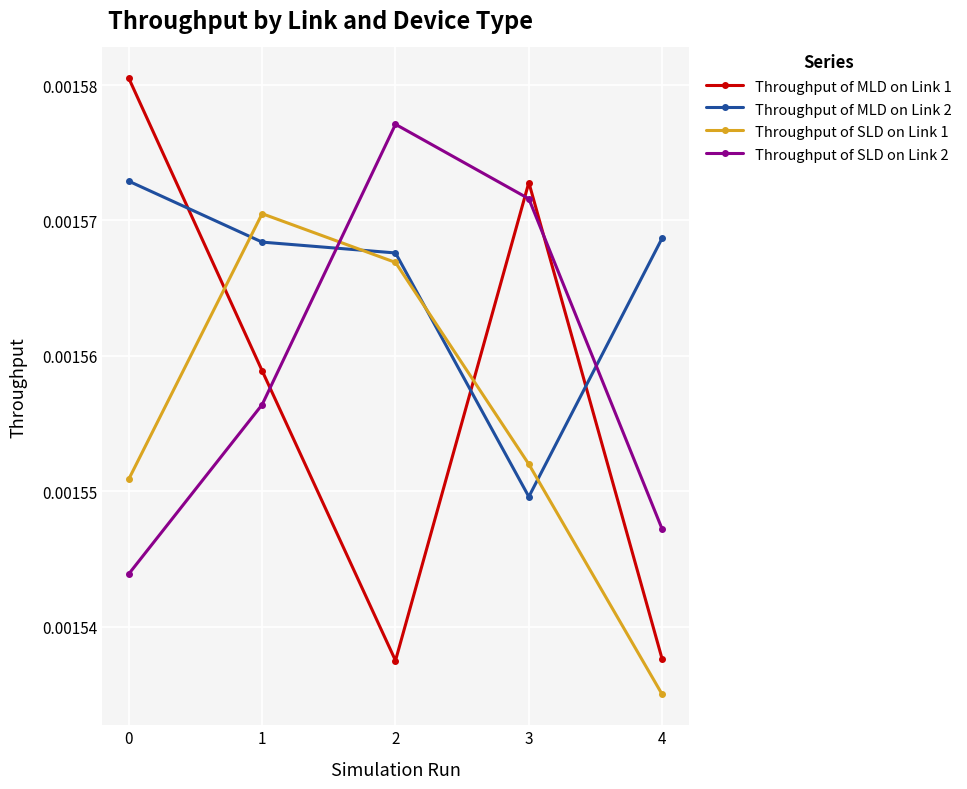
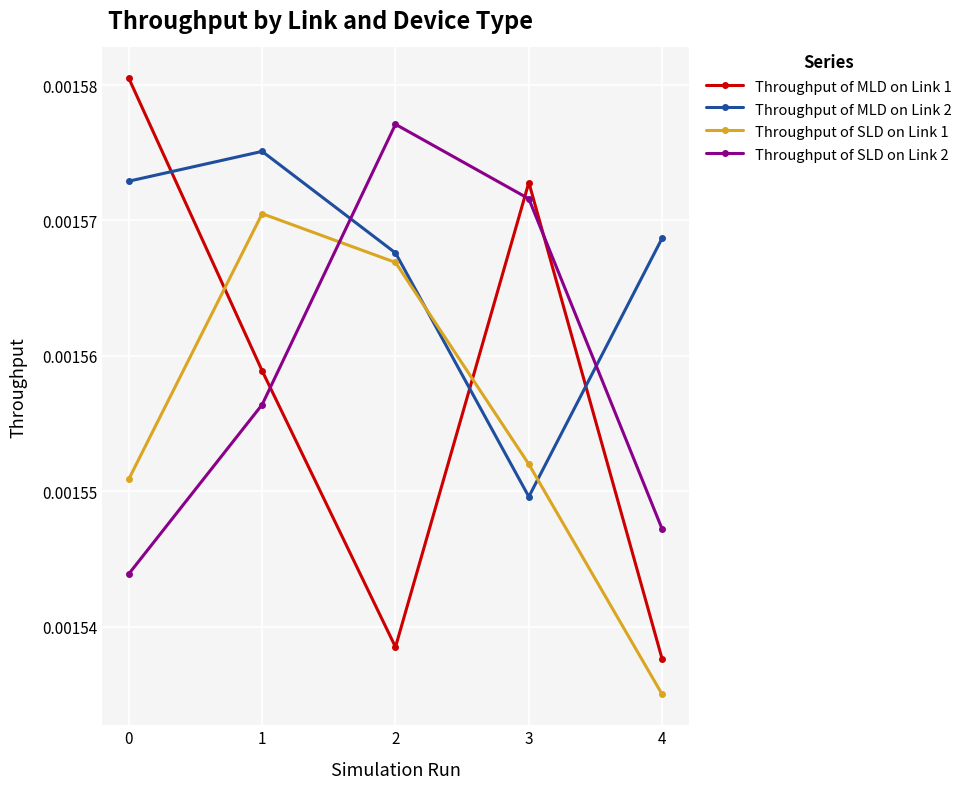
Throughput of MLD on Link 2, 1: 0.0015684 -> 0.0015751
Throughput of MLD on Link 1, 2: 0.0015375 -> 0.0015385
